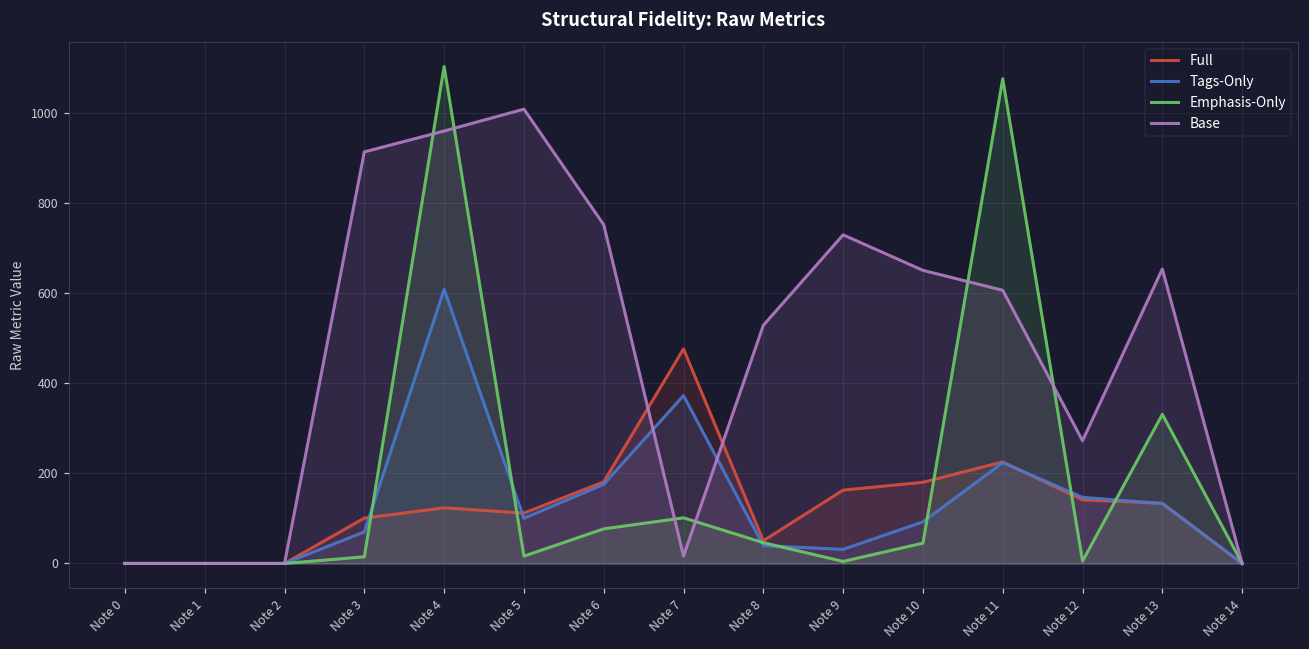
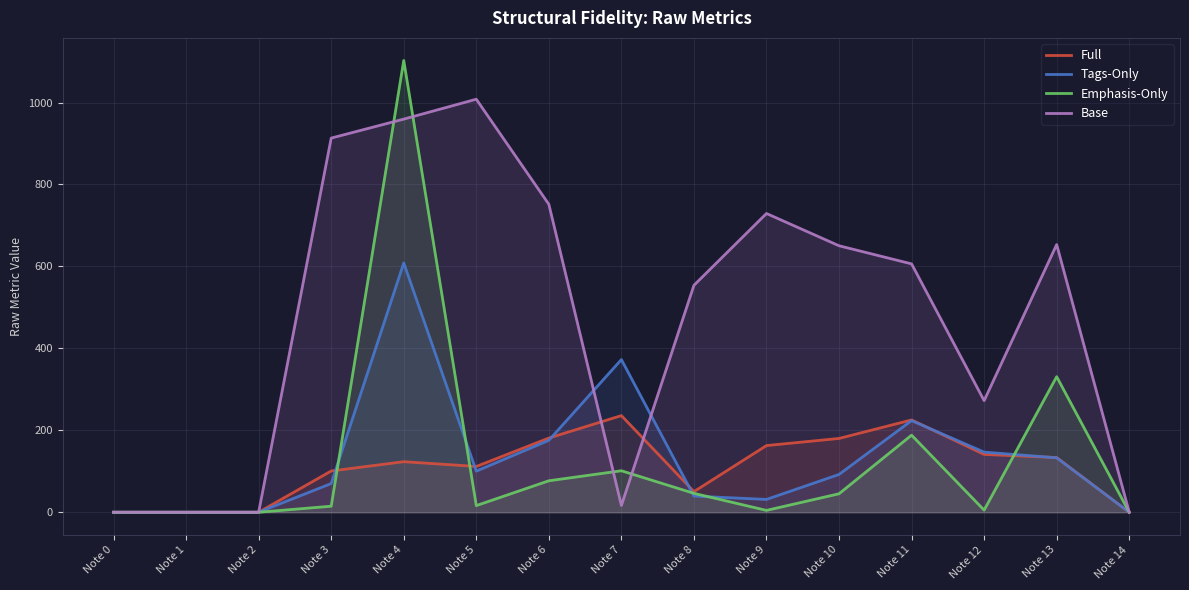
Full, Note 7: 480 -> 240
Base, Note 8: 530 -> 550
Emphasis-Only, Note 11: 1080 -> 190
